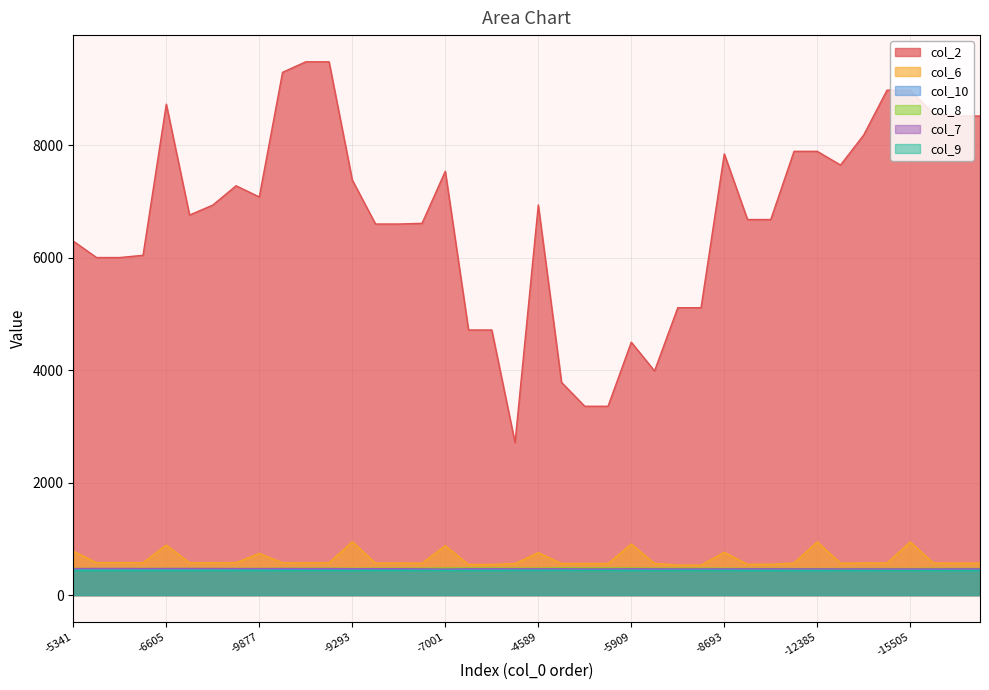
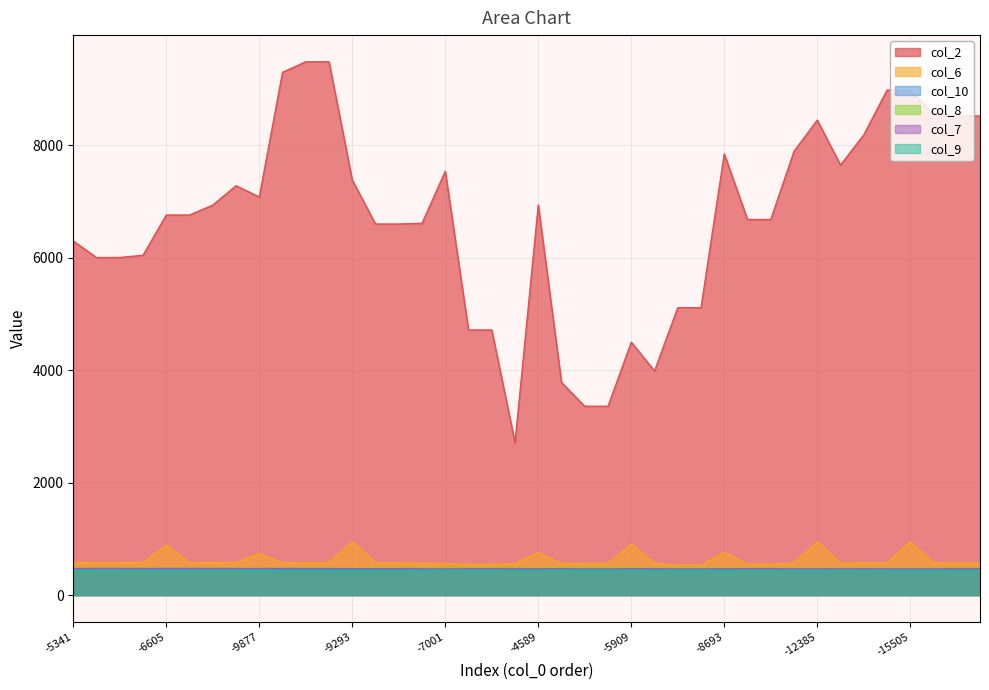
col_6, -5341: 800 -> 600
col_2, -6605: 8700 -> 6800
col_6, -7001: 900 -> 600
col_2, -12385: 7900 -> 8400
